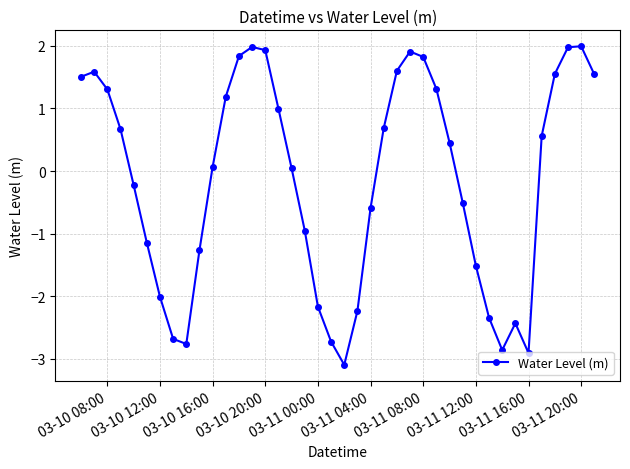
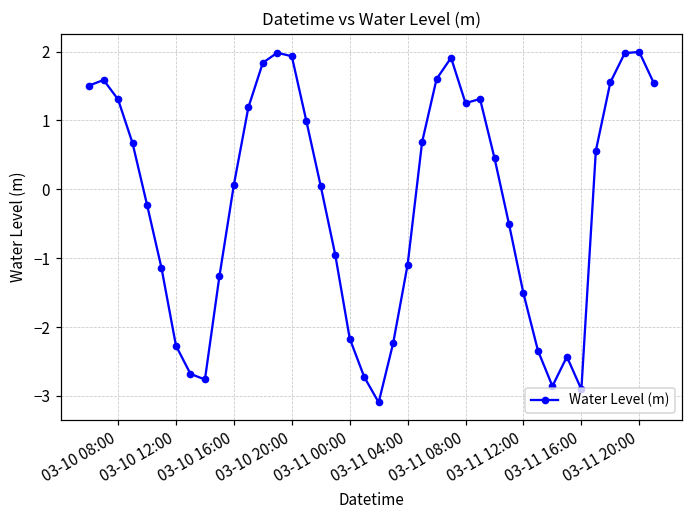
03-10 12:00: -2.0 -> -2.3
03-11 04:00: -0.6 -> -1.1
03-11 08:00: 1.8 -> 1.3
